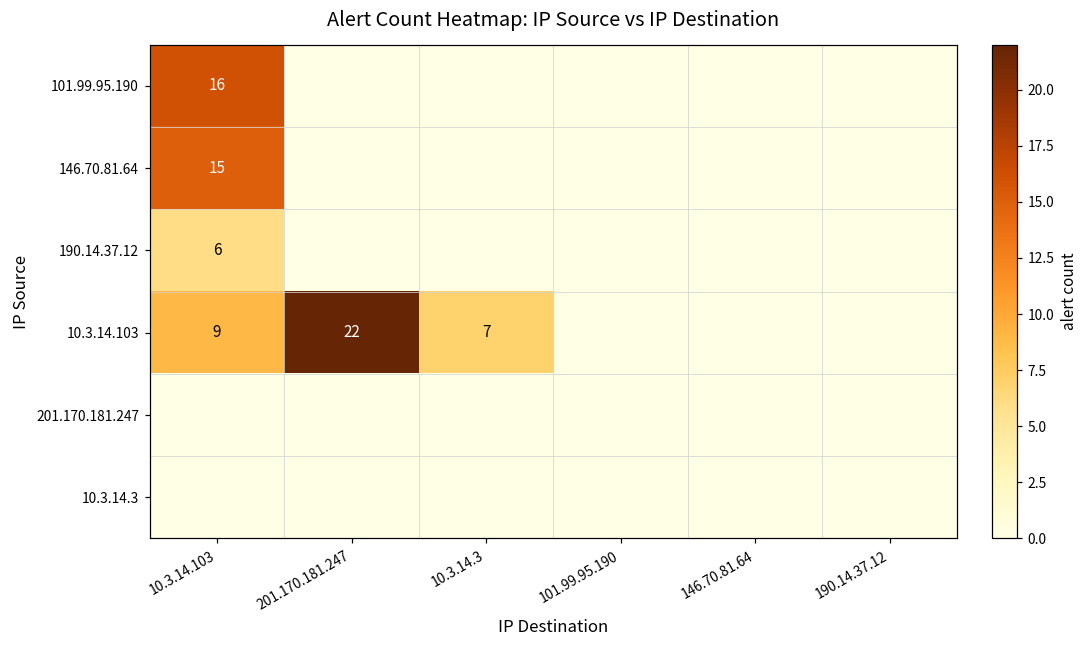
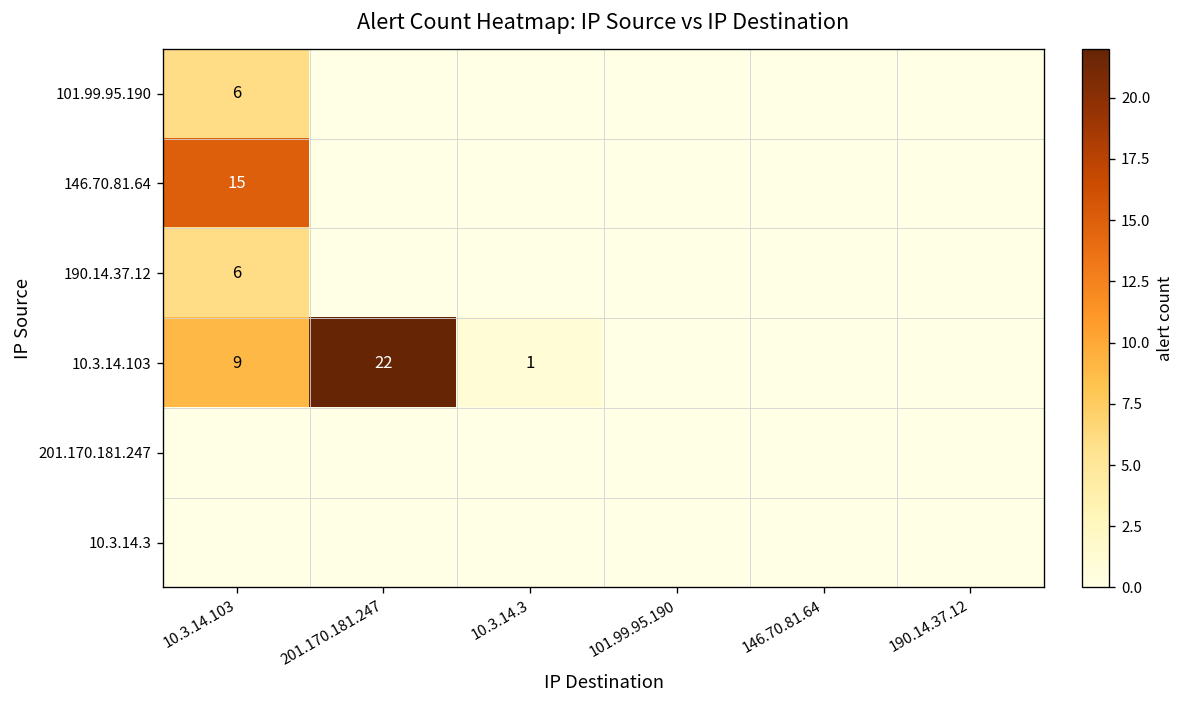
101.99.95.190, 10.3.14.103: 16 -> 6
10.3.14.103, 10.3.14.3: 7 -> 1
